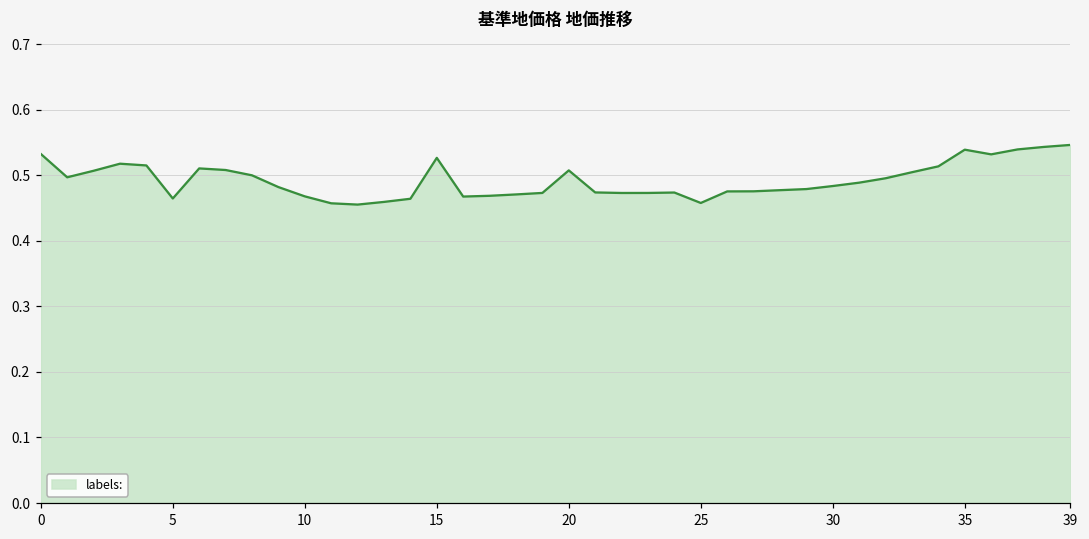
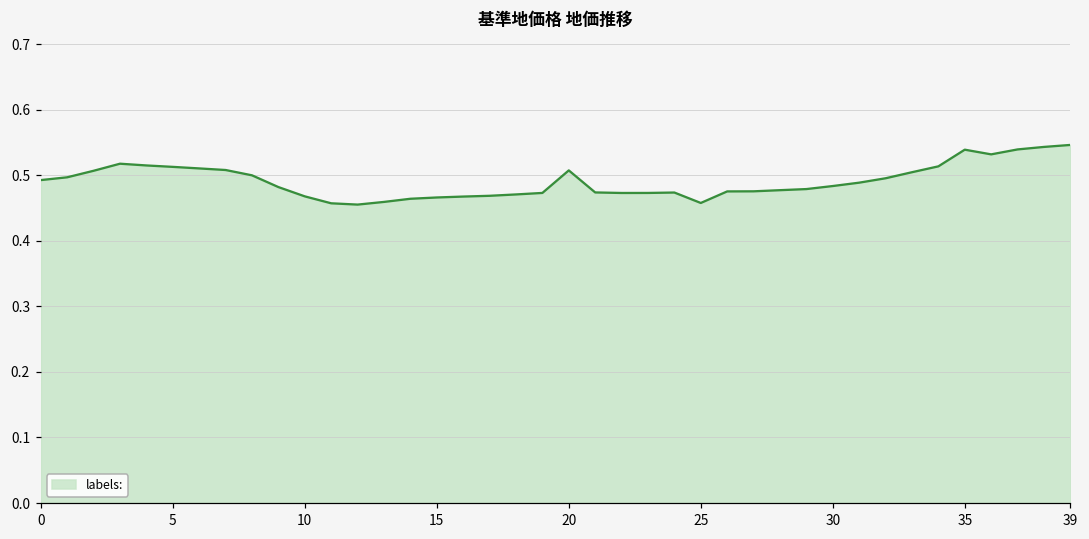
0: 0.53 -> 0.49
5: 0.46 -> 0.51
15: 0.53 -> 0.47
